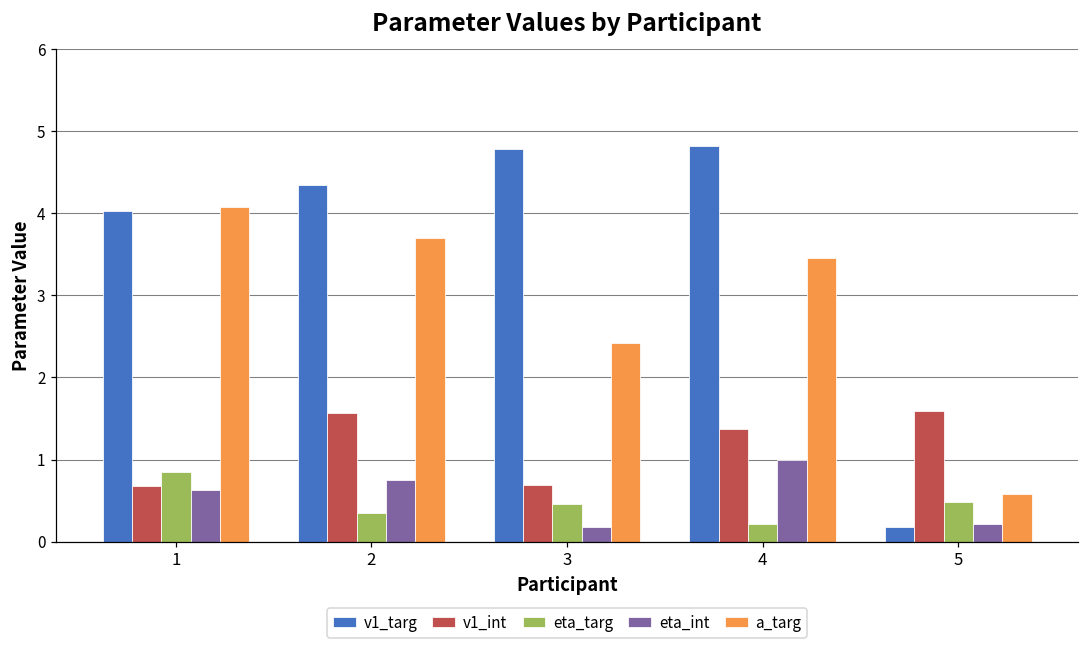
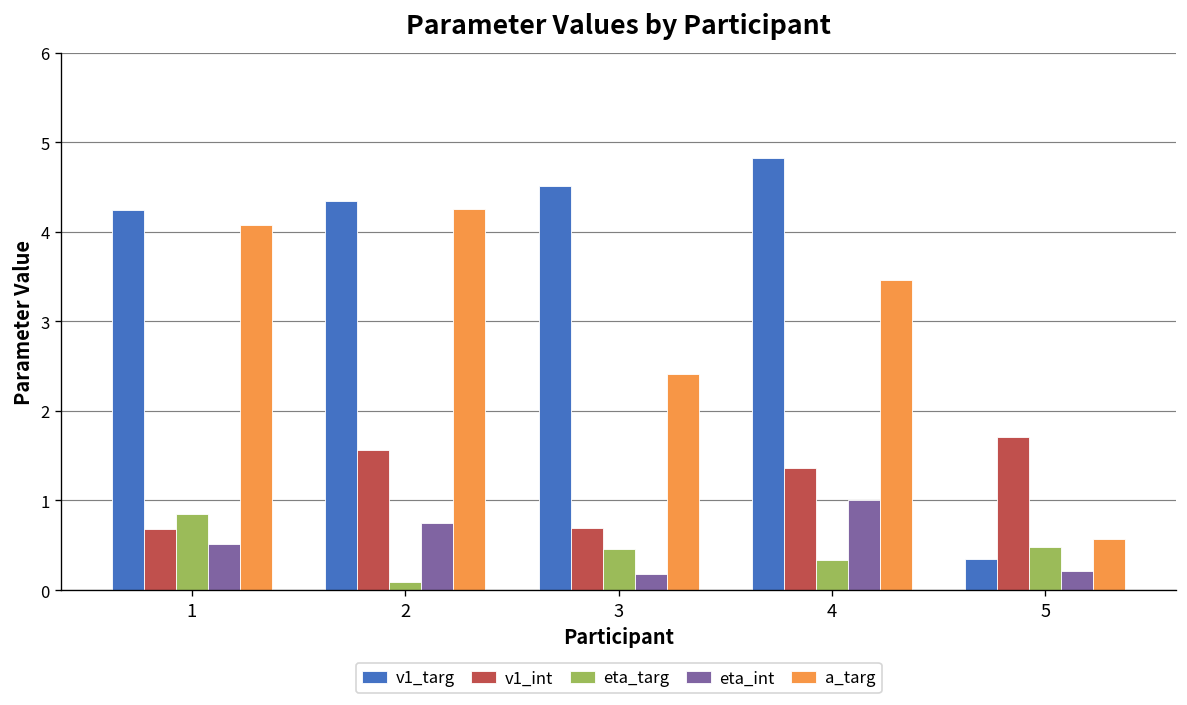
v1_targ, 1: 4.0 -> 4.2
eta_int, 1: 0.6 -> 0.5
eta_targ, 2: 0.3 -> 0.1
a_targ, 2: 3.7 -> 4.3
v1_targ, 3: 4.8 -> 4.5
eta_targ, 4: 0.2 -> 0.3
v1_targ, 5: 0.2 -> 0.3
v1_int, 5: 1.6 -> 1.7
